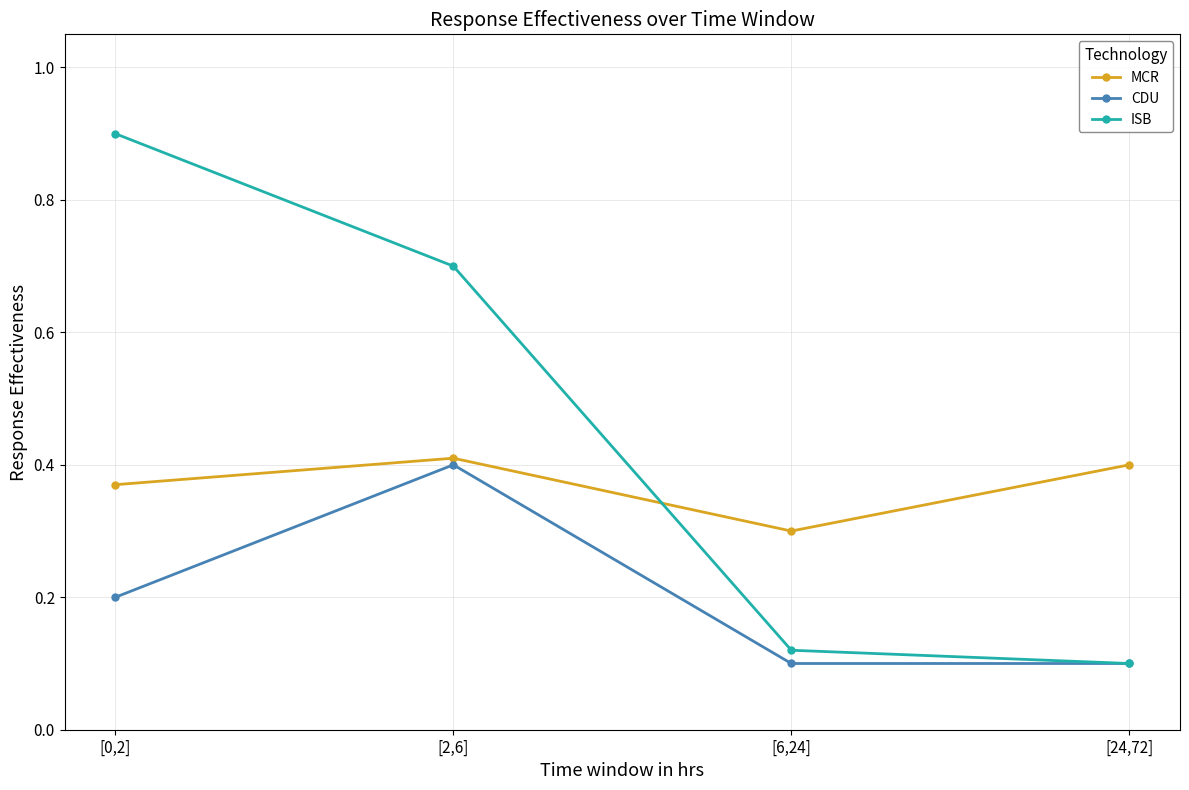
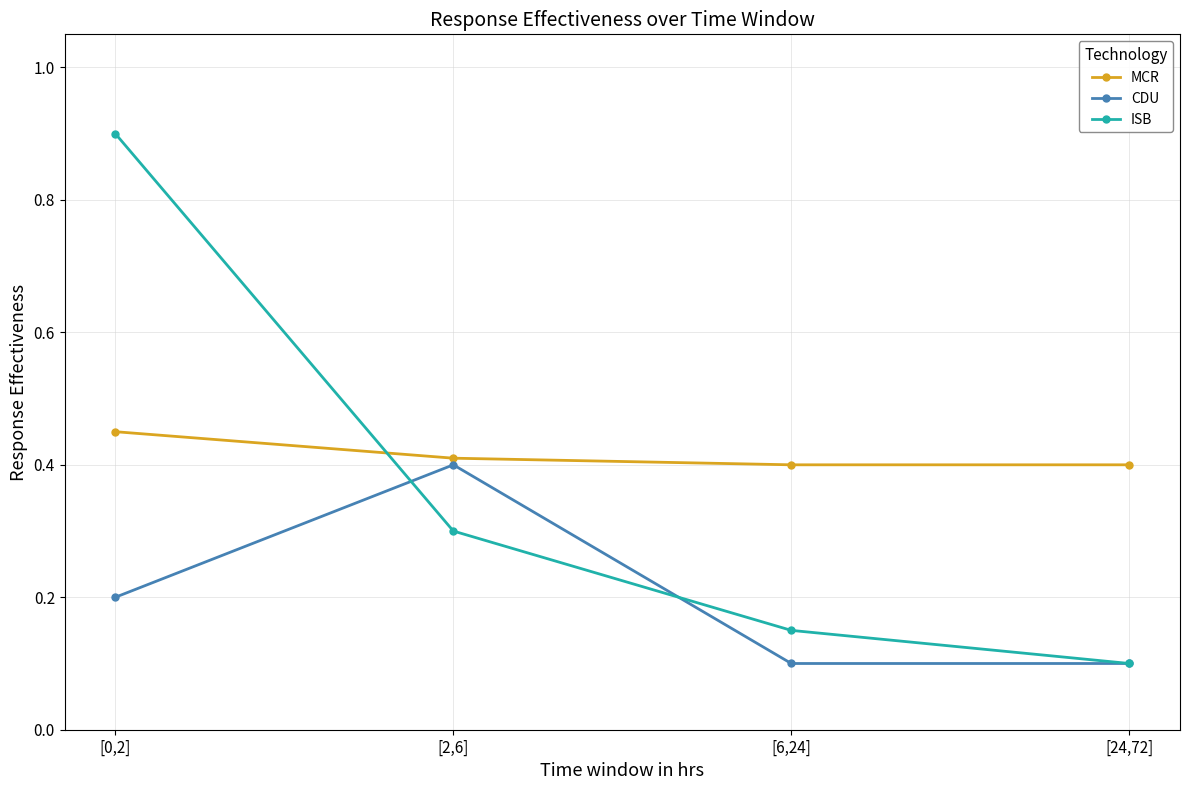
MCR, [0,2]: 0.37 -> 0.45
ISB, [2,6]: 0.7 -> 0.3
MCR, [6,24]: 0.3 -> 0.4
ISB, [6,24]: 0.12 -> 0.15
